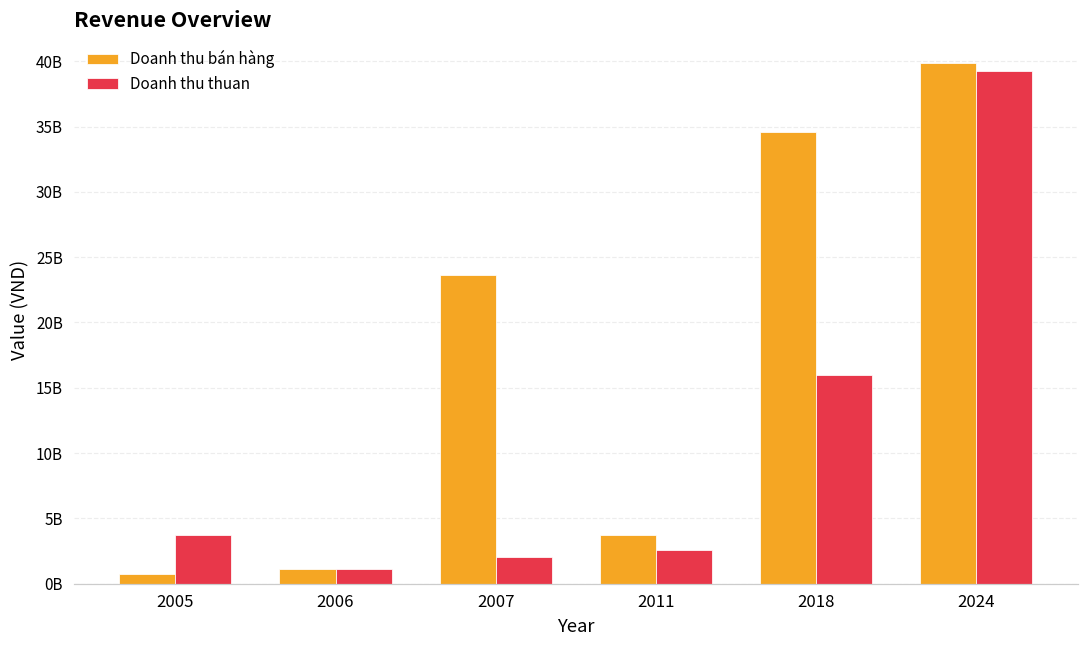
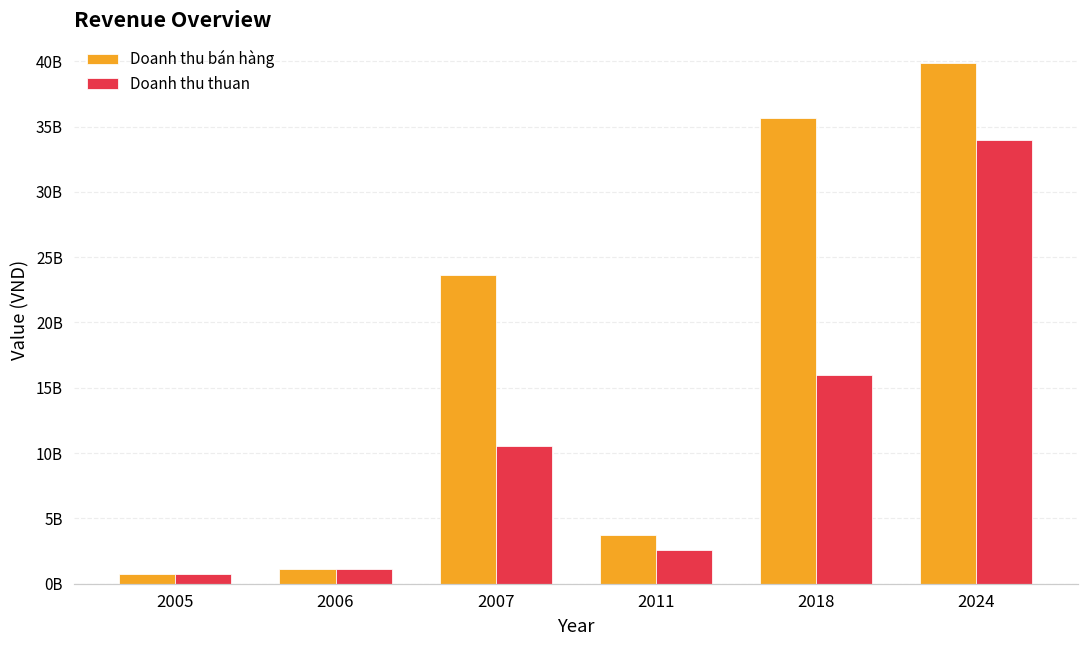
Doanh thu thuan, 2005: 3700000000 -> 700000000
Doanh thu thuan, 2007: 2000000000 -> 10600000000
Doanh thu bán hàng, 2018: 34600000000 -> 35600000000
Doanh thu thuan, 2024: 39300000000 -> 34000000000
